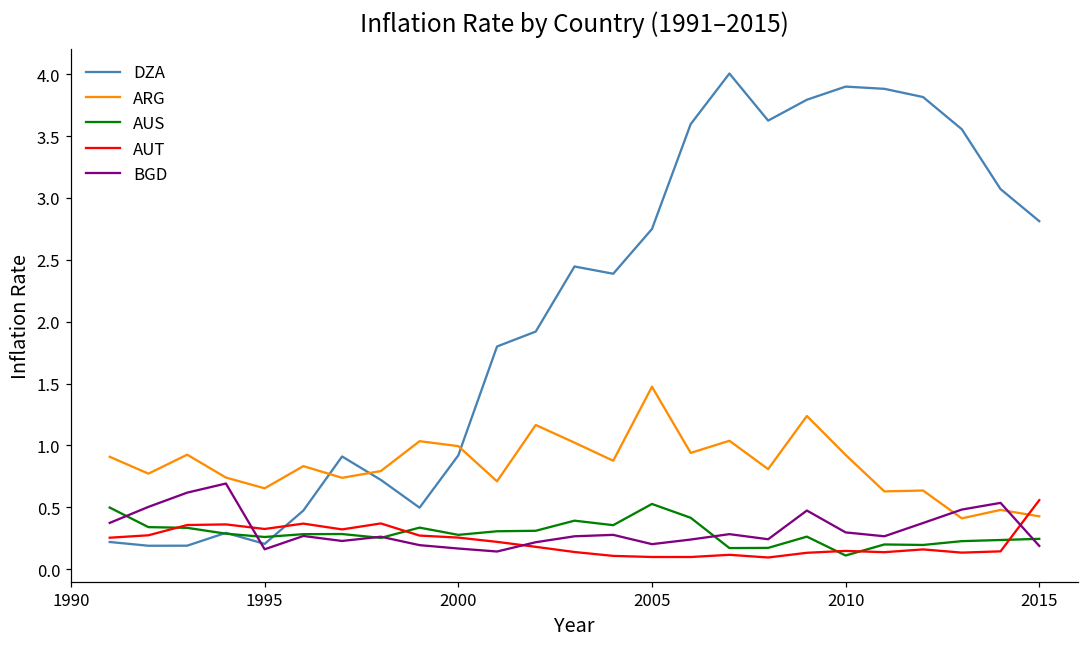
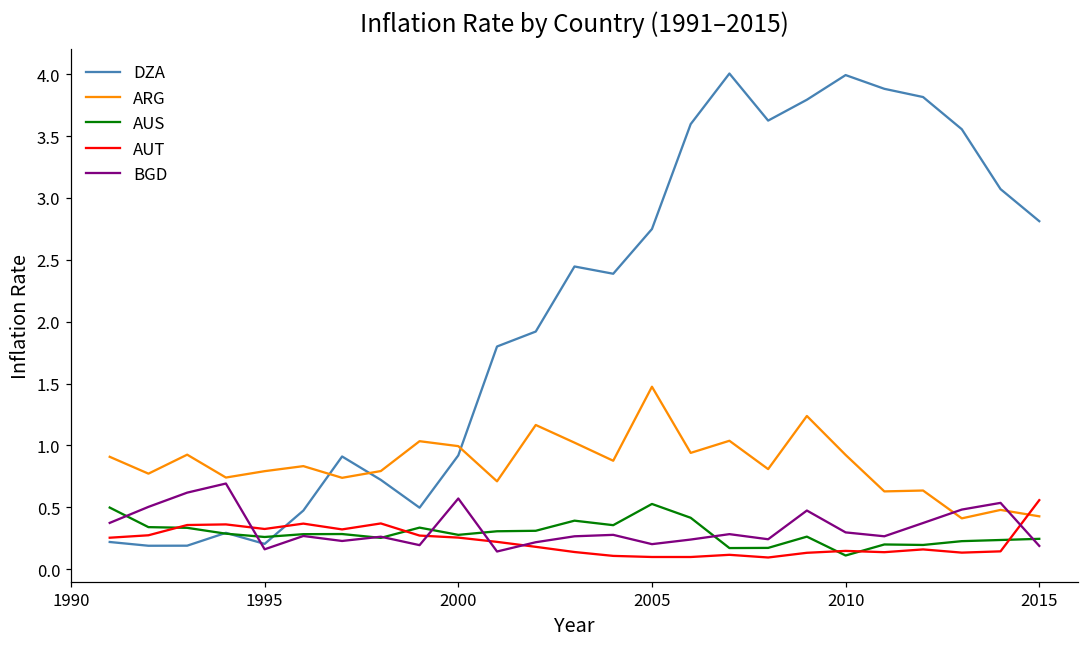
ARG, 1995: 0.65 -> 0.79
BGD, 2000: 0.17 -> 0.57
DZA, 2010: 3.90 -> 3.99
